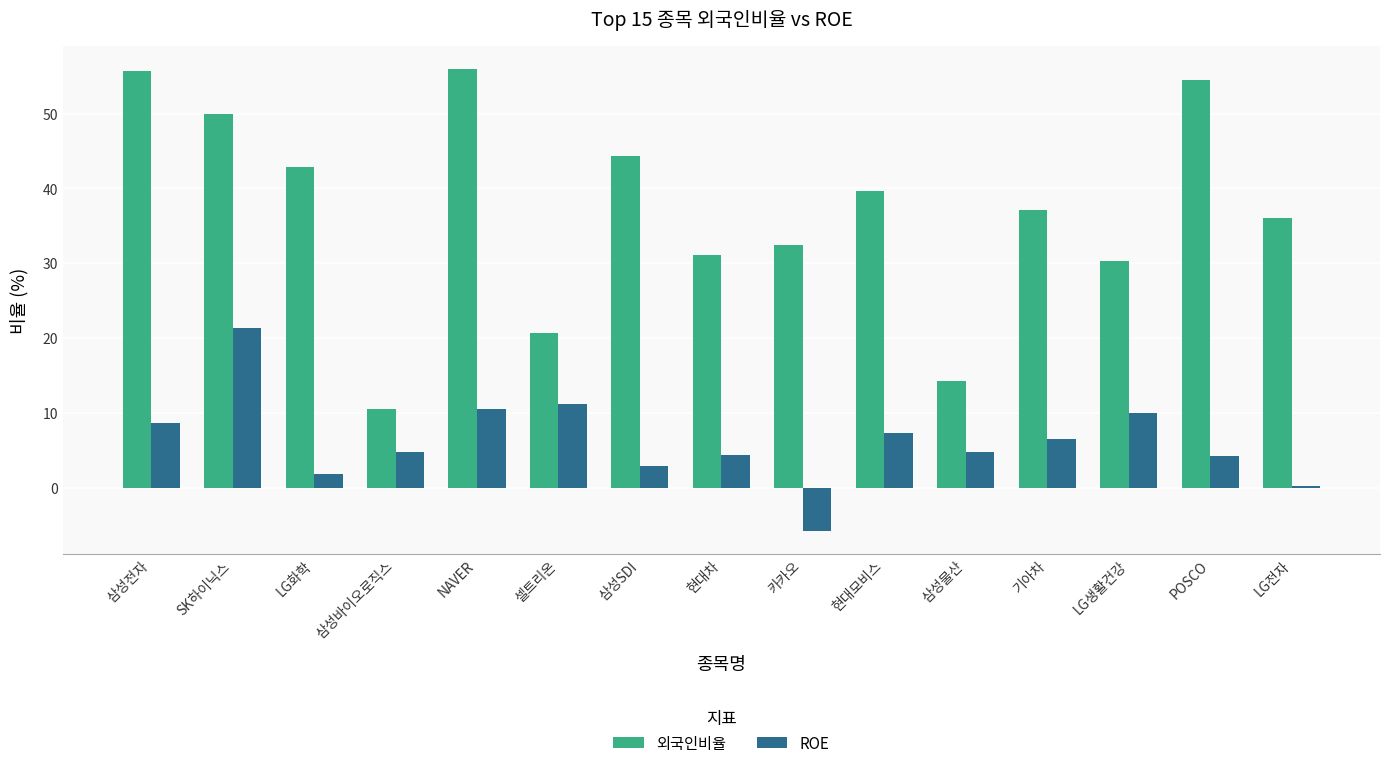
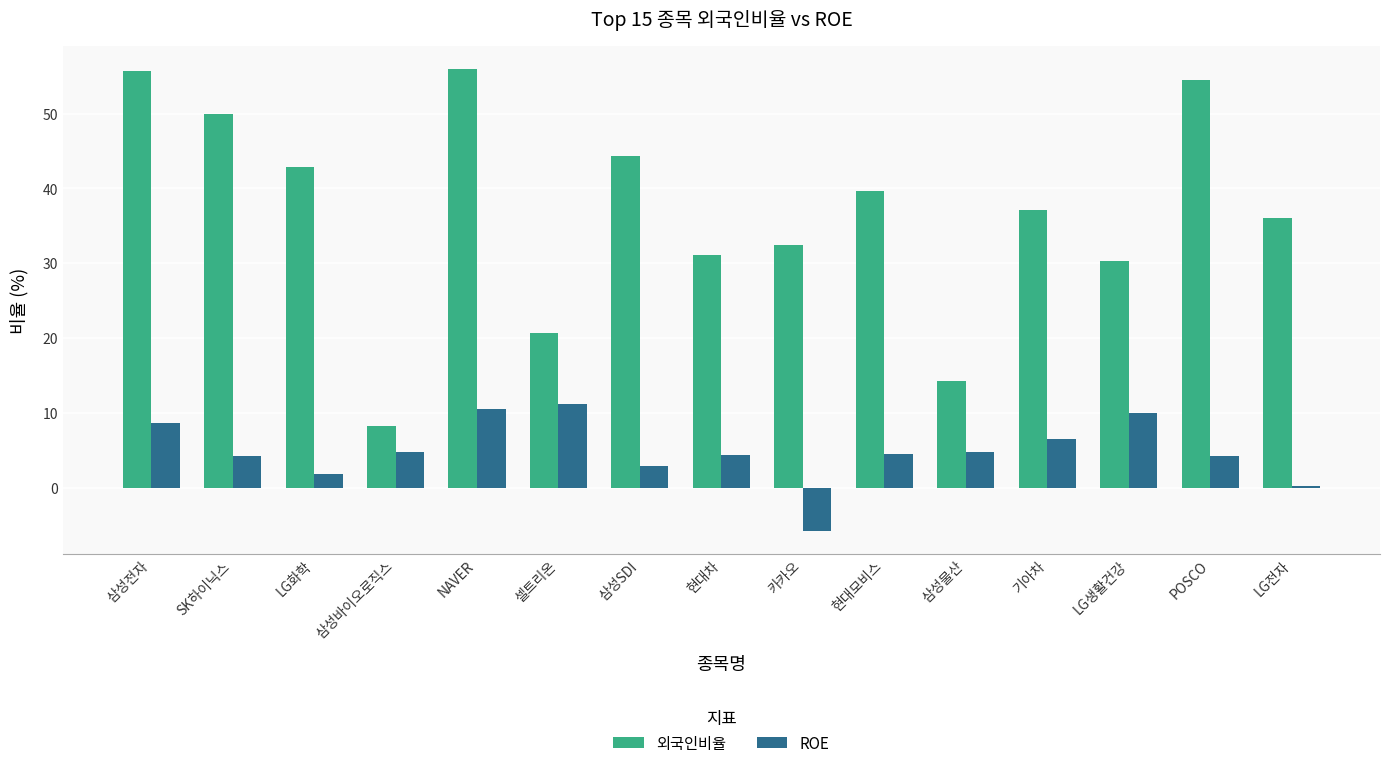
ROE, SK하이닉스: 21 -> 4
외국인비율, 삼성바이오로직스: 10 -> 8
ROE, 현대모비스: 7 -> 4
